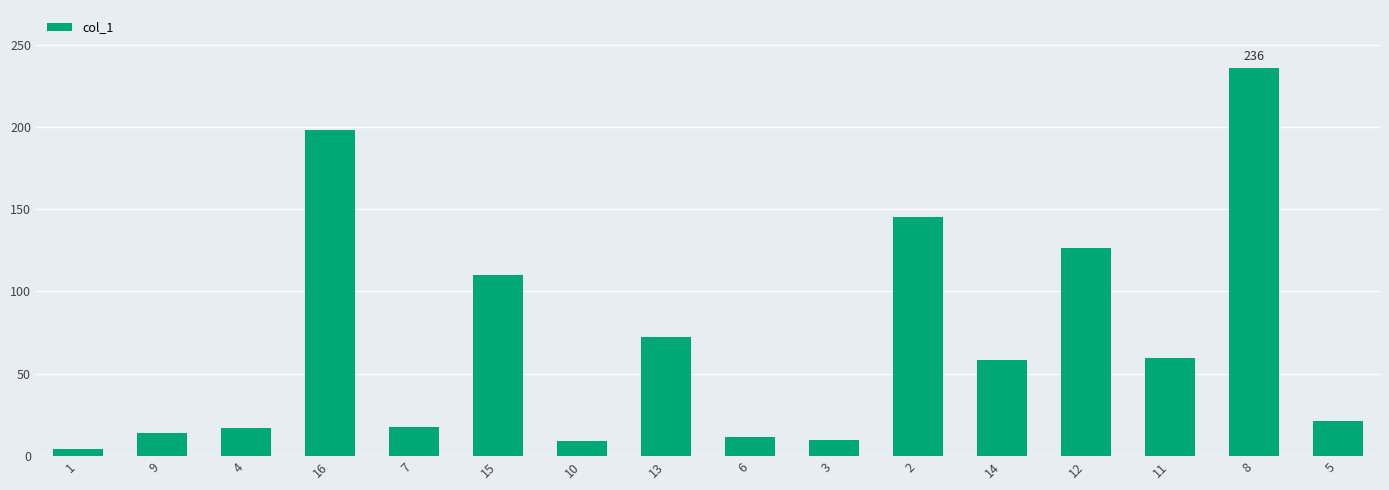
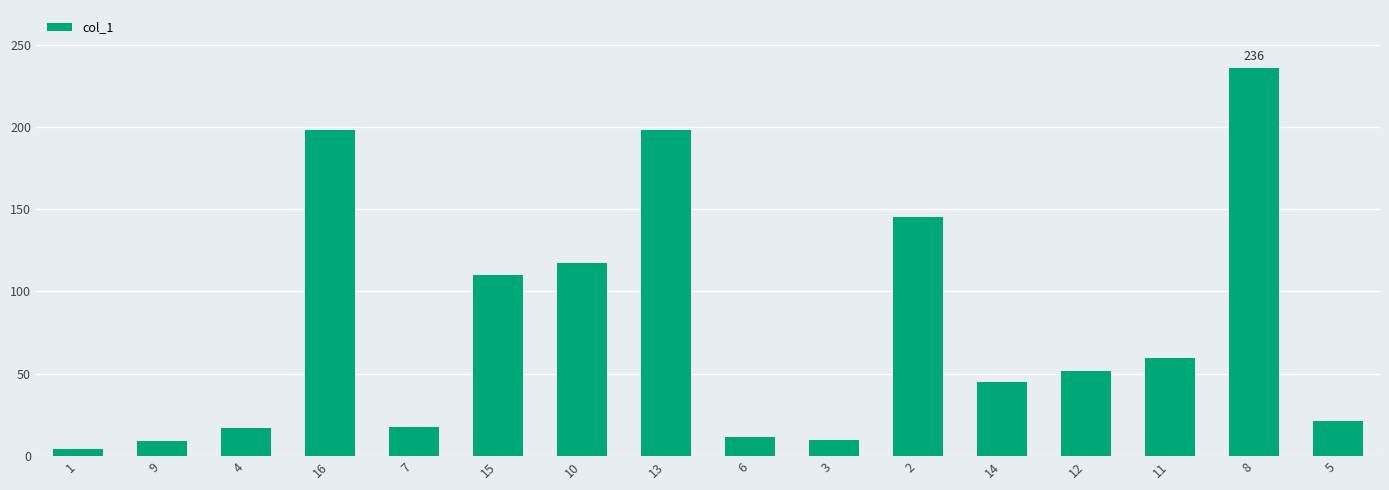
9: 14 -> 9
10: 9 -> 118
13: 72 -> 198
14: 59 -> 45
12: 127 -> 52
